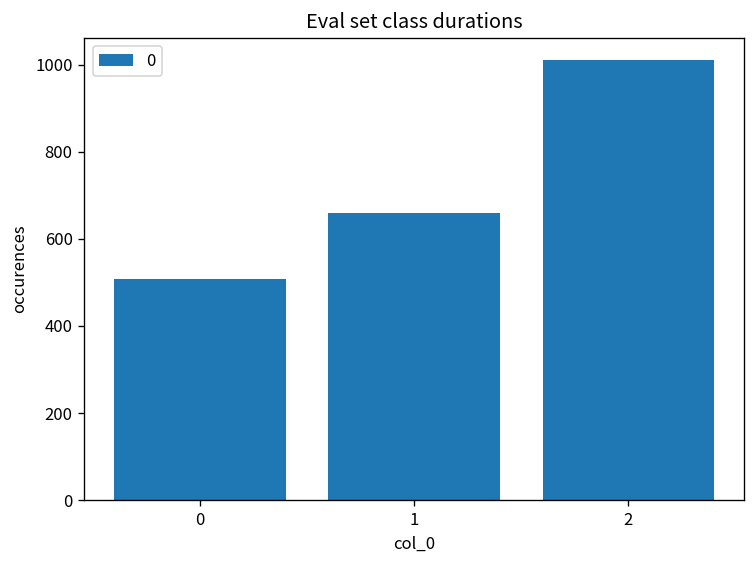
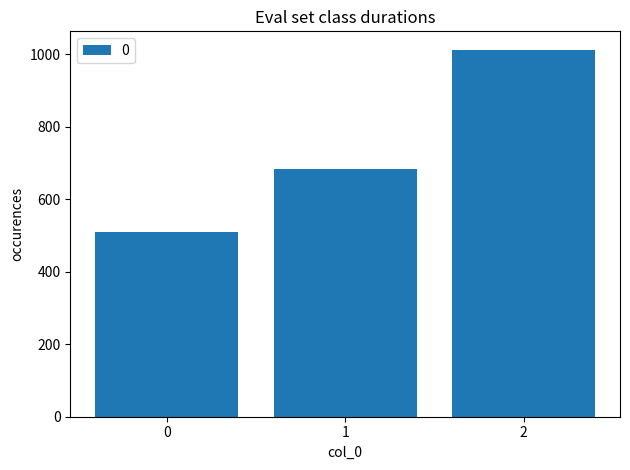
1: 660 -> 680
